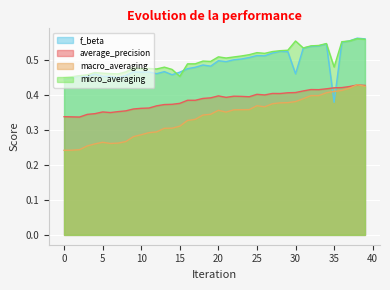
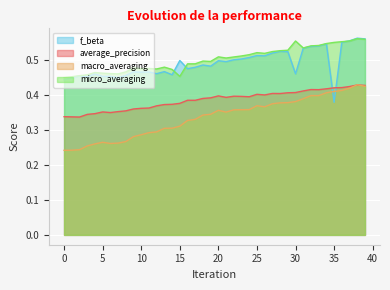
f_beta, 15: 0.47 -> 0.50
micro_averaging, 35: 0.48 -> 0.55
